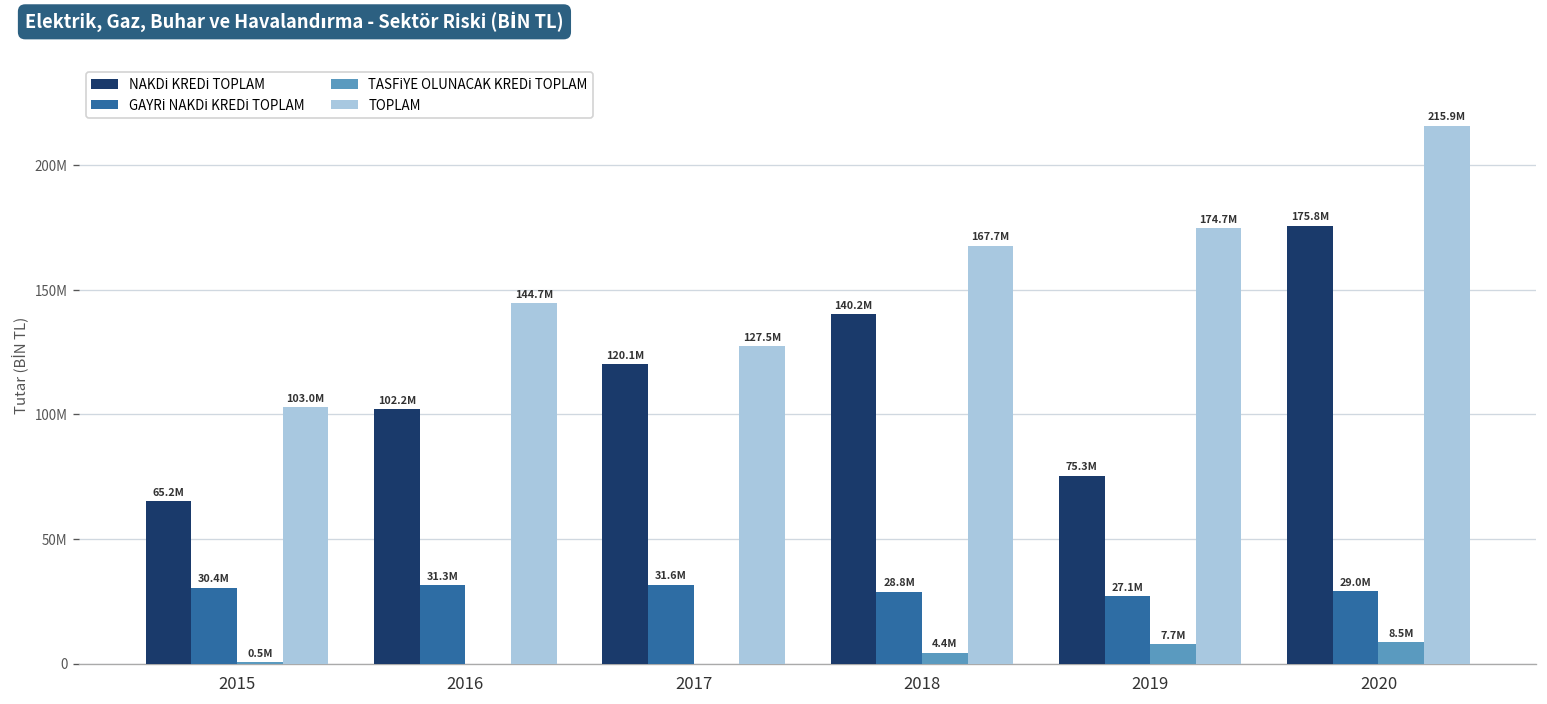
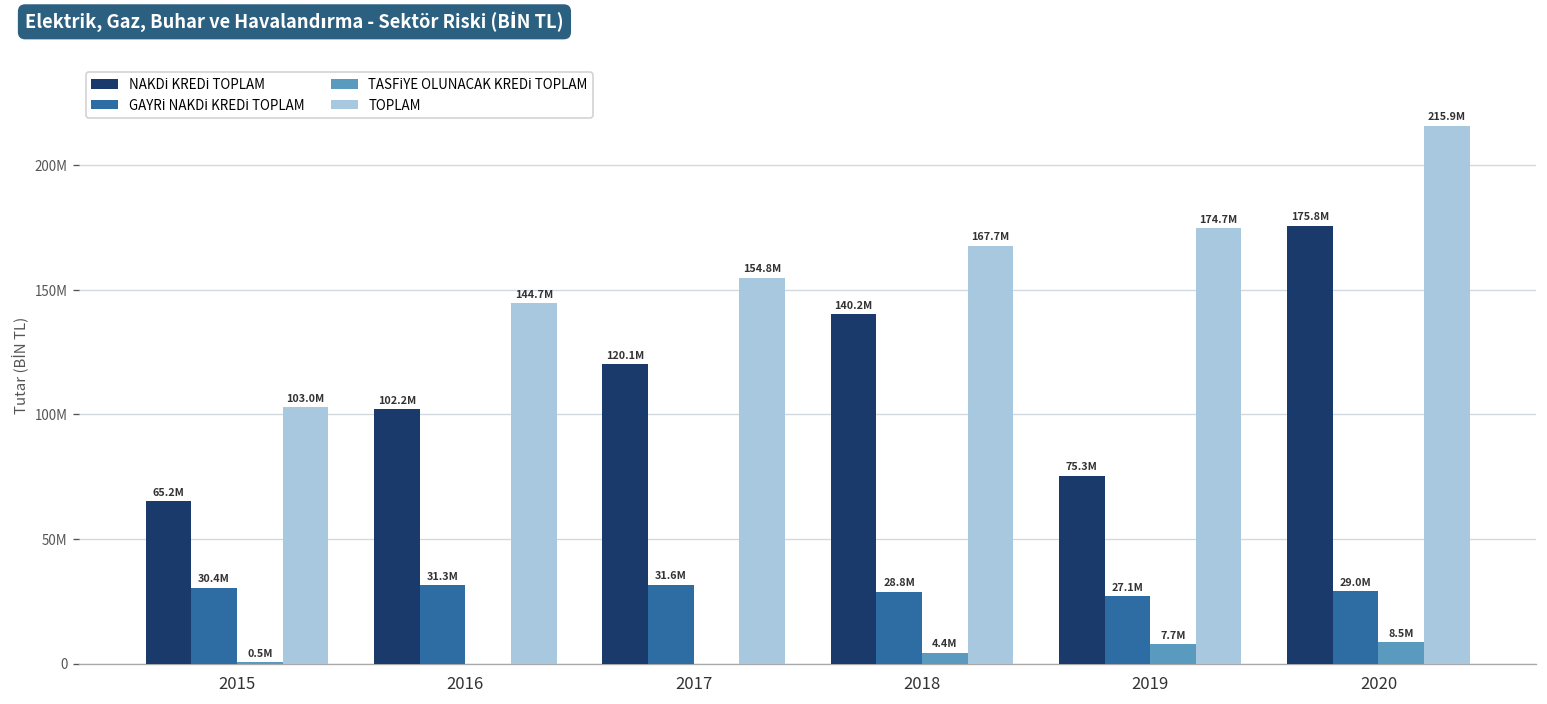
TOPLAM, 2017: 127.5M -> 154.8M
